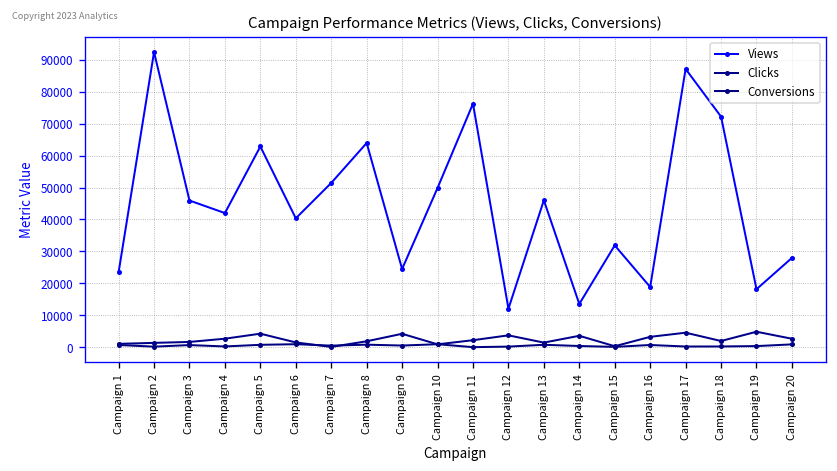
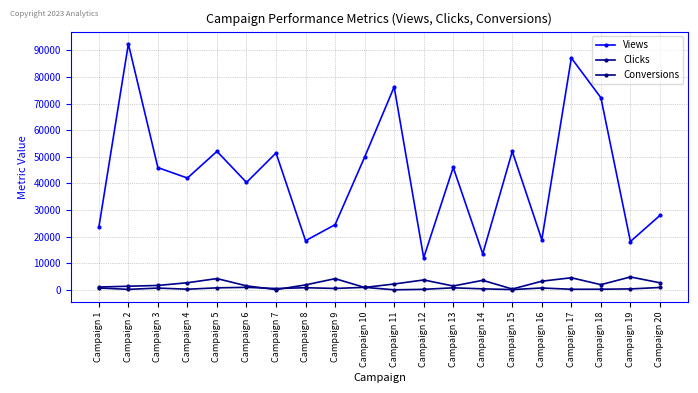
Views, Campaign 5: 63000 -> 52000
Views, Campaign 8: 64000 -> 18000
Views, Campaign 15: 32000 -> 52000
